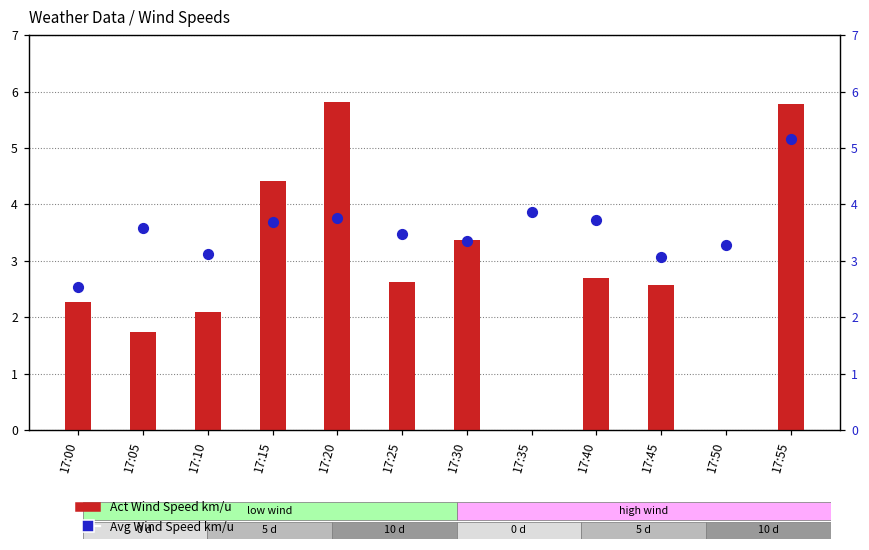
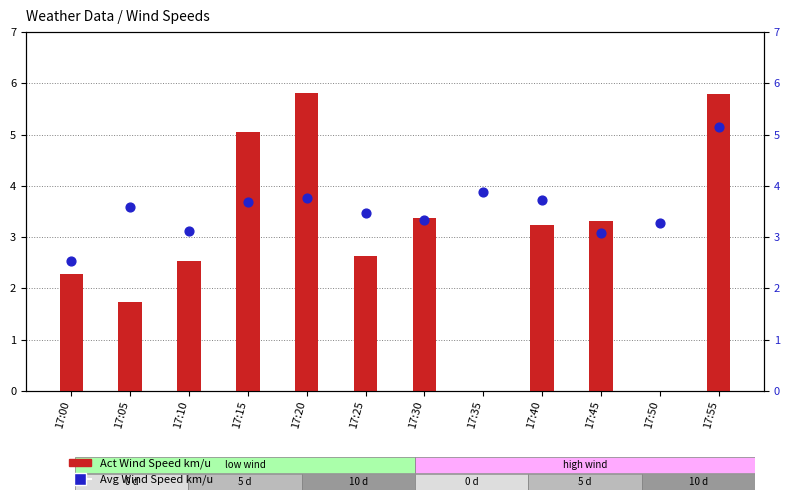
Act Wind Speed km/u, 17:10: 2.1 -> 2.5
Act Wind Speed km/u, 17:15: 4.4 -> 5.1
Act Wind Speed km/u, 17:40: 2.7 -> 3.2
Act Wind Speed km/u, 17:45: 2.6 -> 3.3
